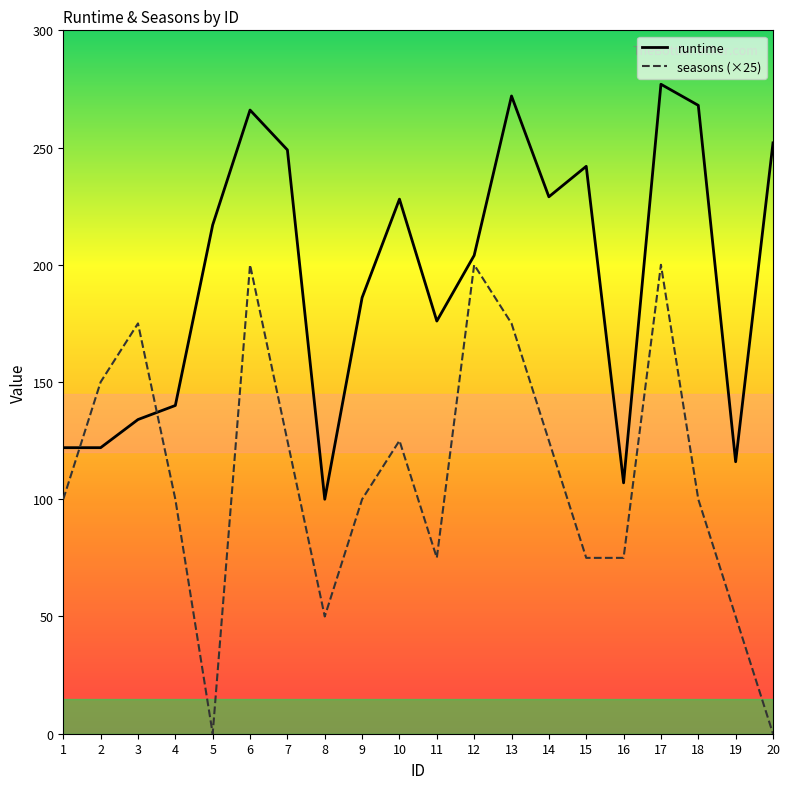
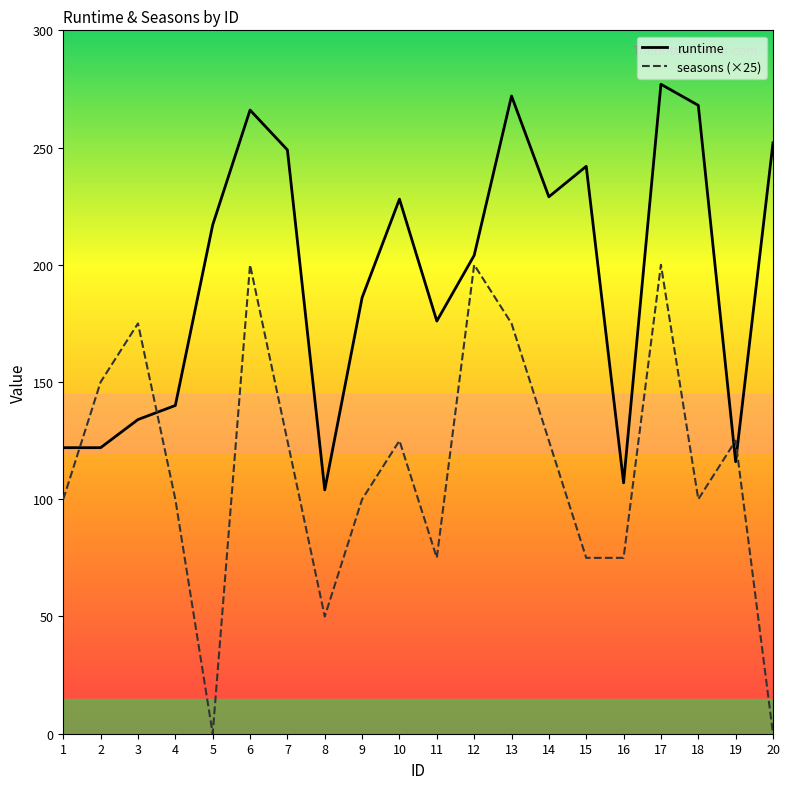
runtime, 8: 100 -> 104
seasons (×25), 19: 50 -> 125
